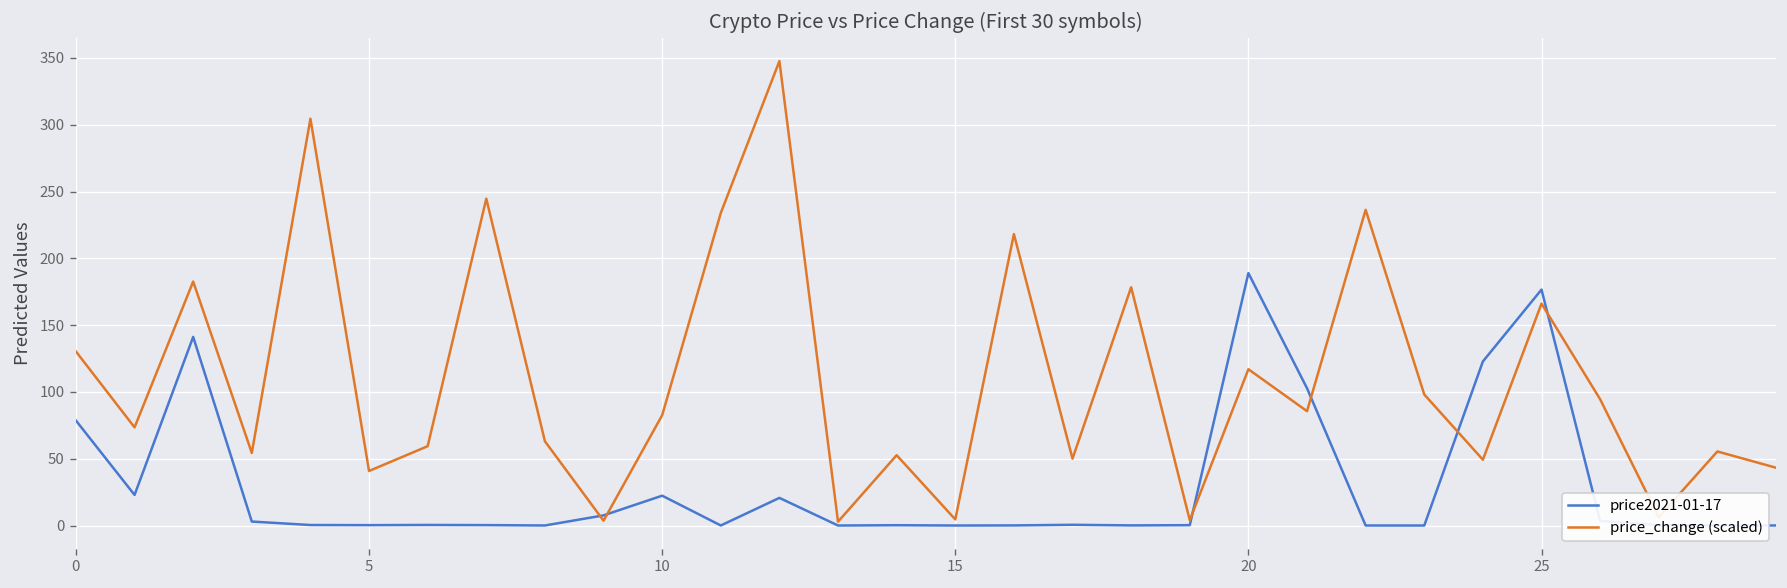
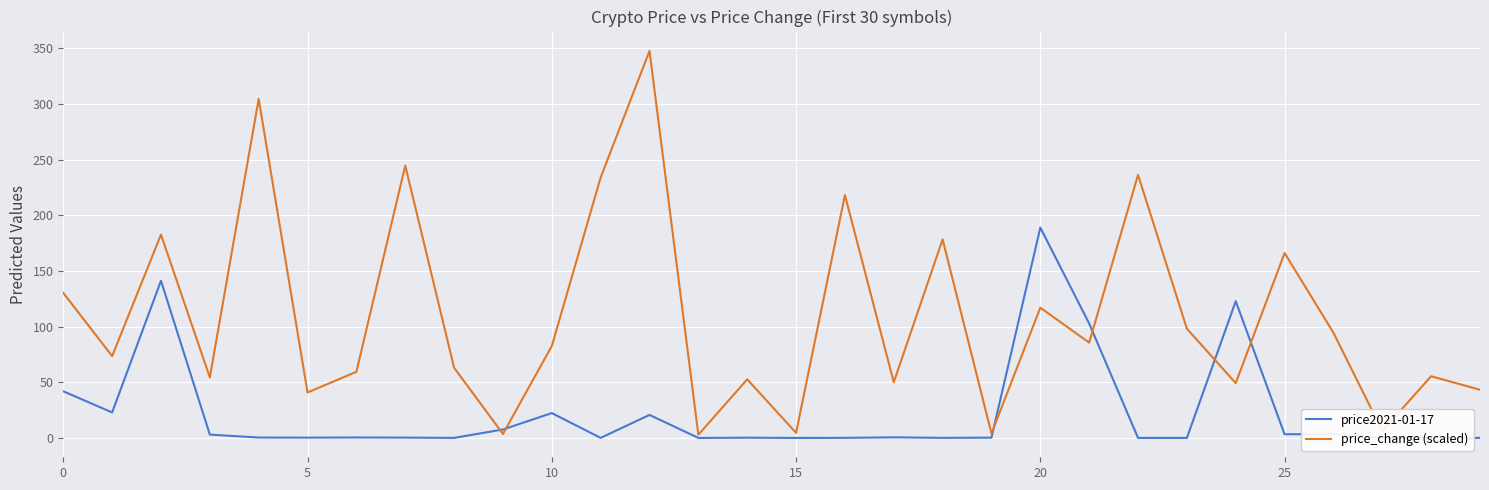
price2021-01-17, 0: 79 -> 42
price2021-01-17, 25: 177 -> 3
